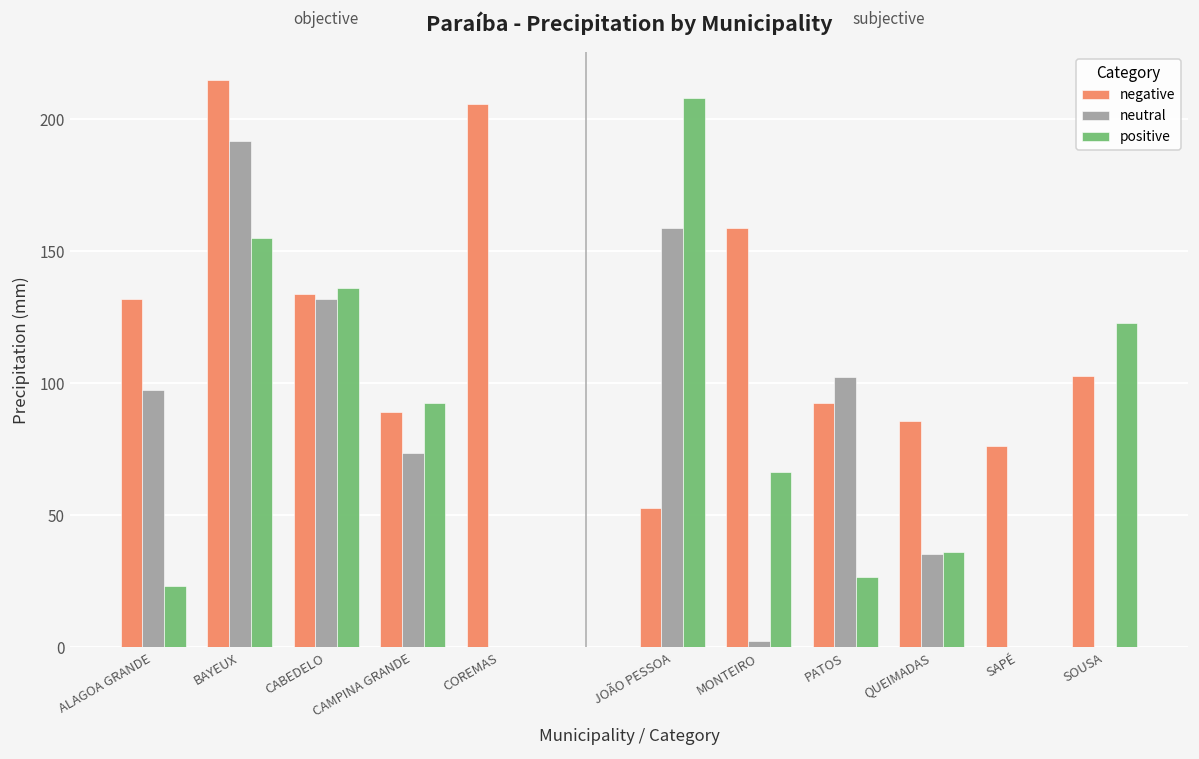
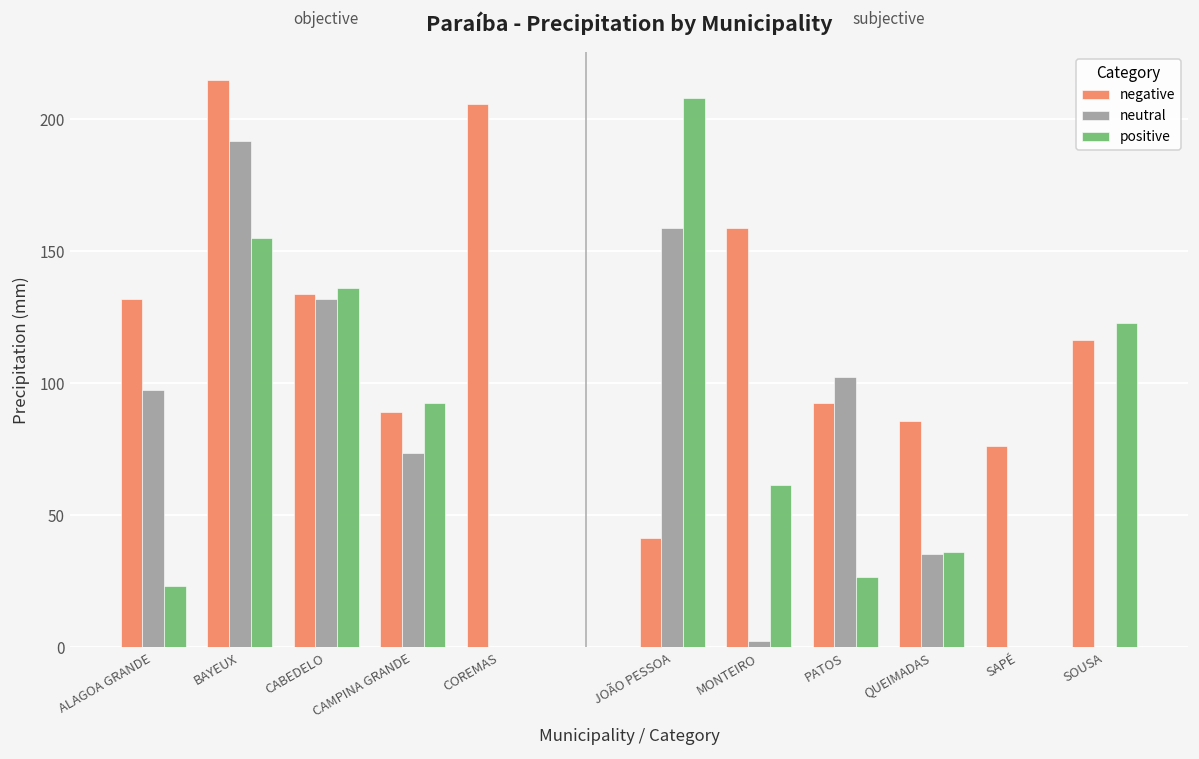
negative, JOÃO PESSOA: 53 -> 41
positive, MONTEIRO: 66 -> 61
negative, SOUSA: 103 -> 116
